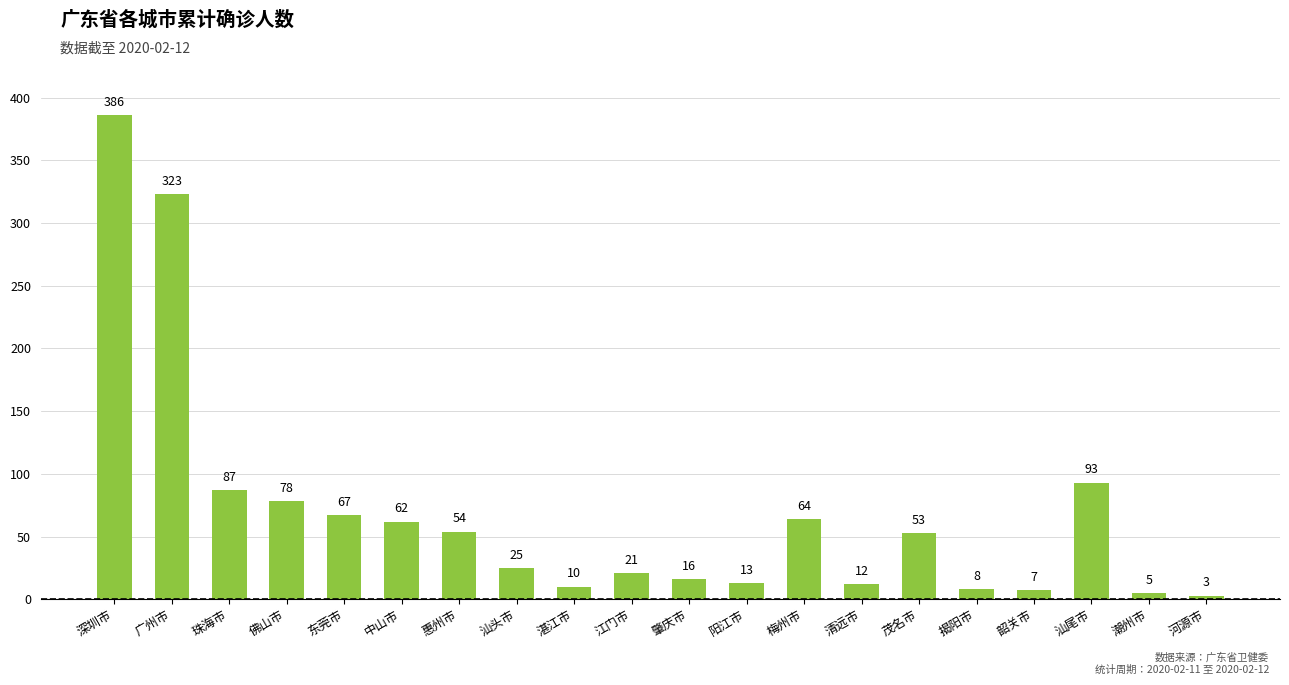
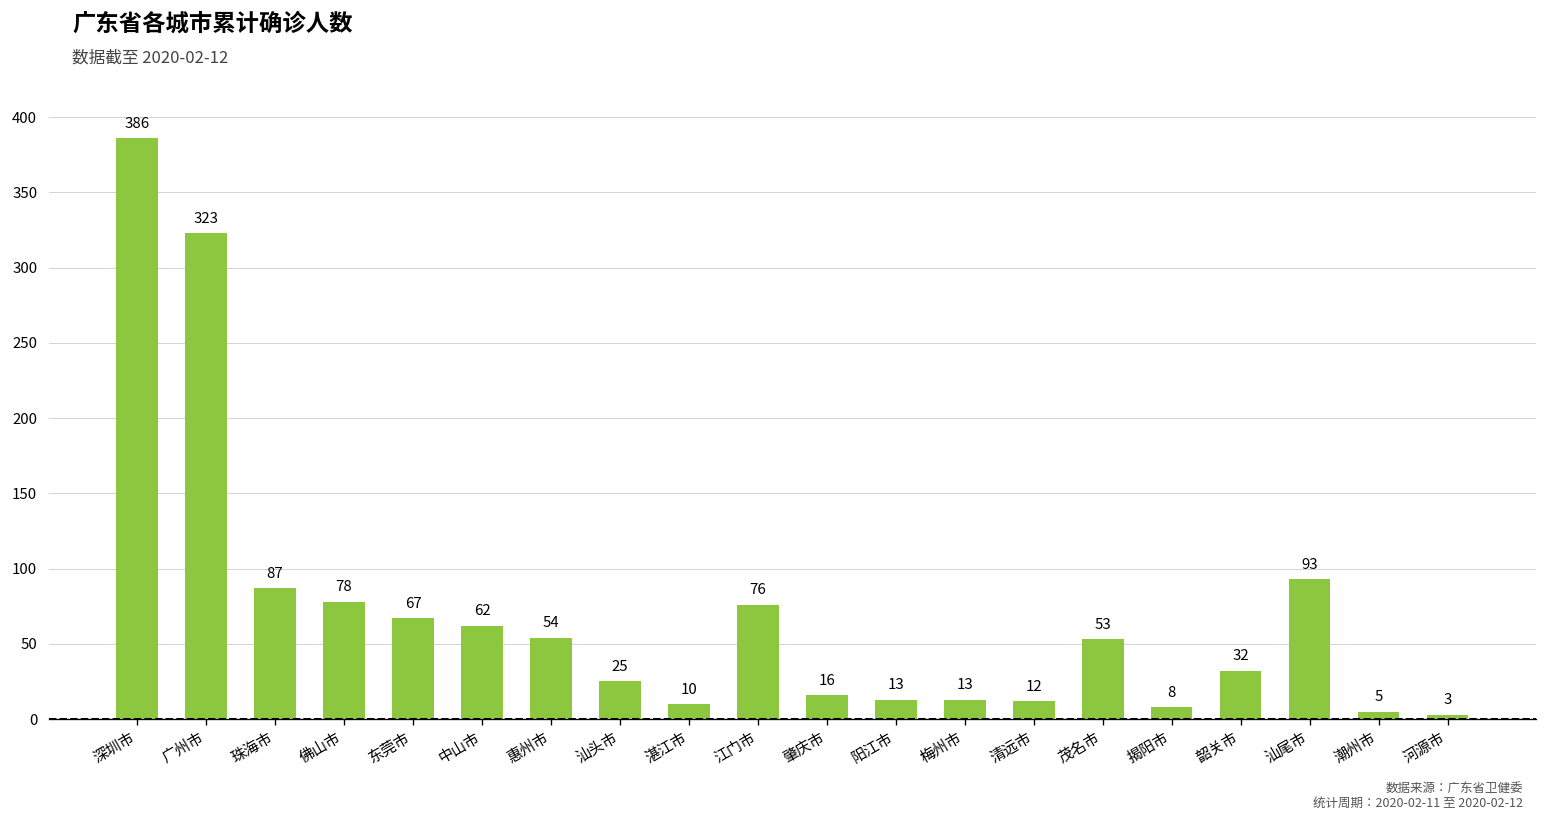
江门市: 21 -> 76
梅州市: 64 -> 13
韶关市: 7 -> 32
